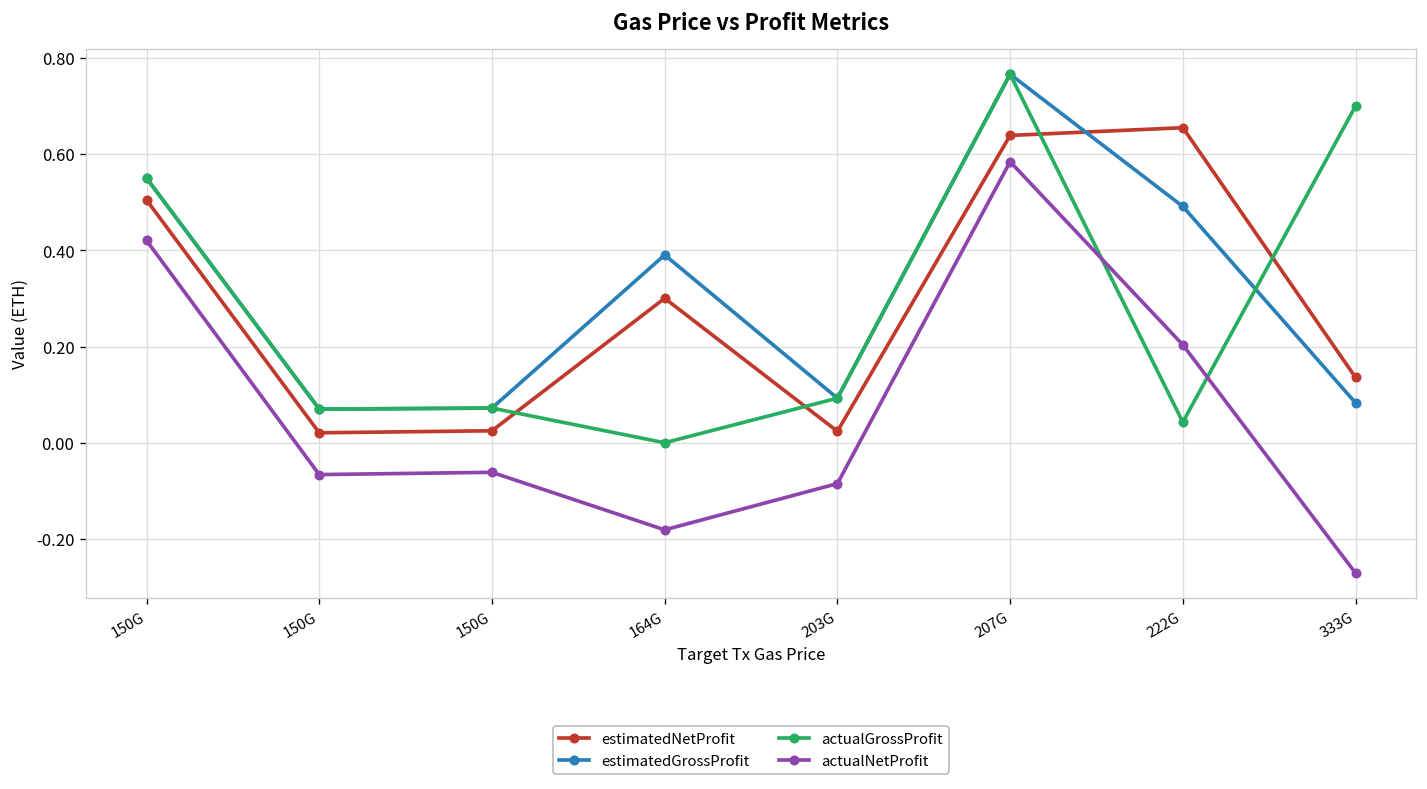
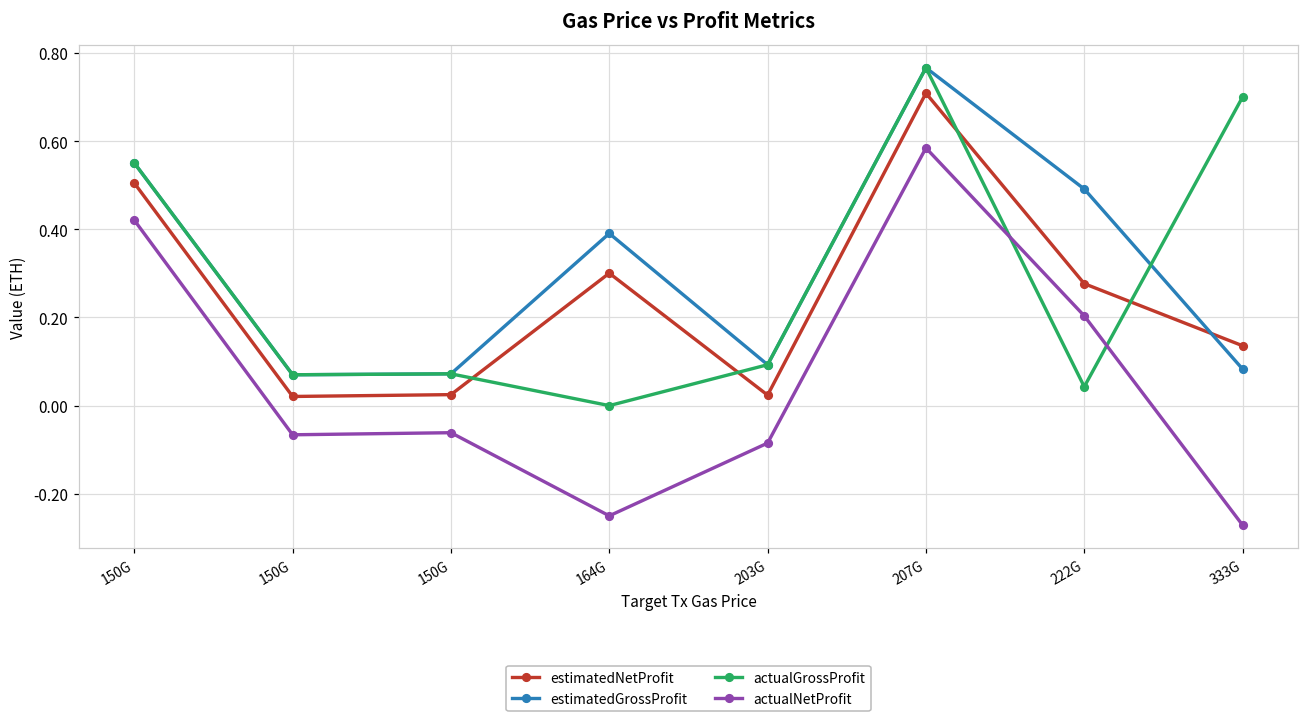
actualNetProfit, 164G: -0.18 -> -0.25
estimatedNetProfit, 207G: 0.64 -> 0.71
estimatedNetProfit, 222G: 0.66 -> 0.28
